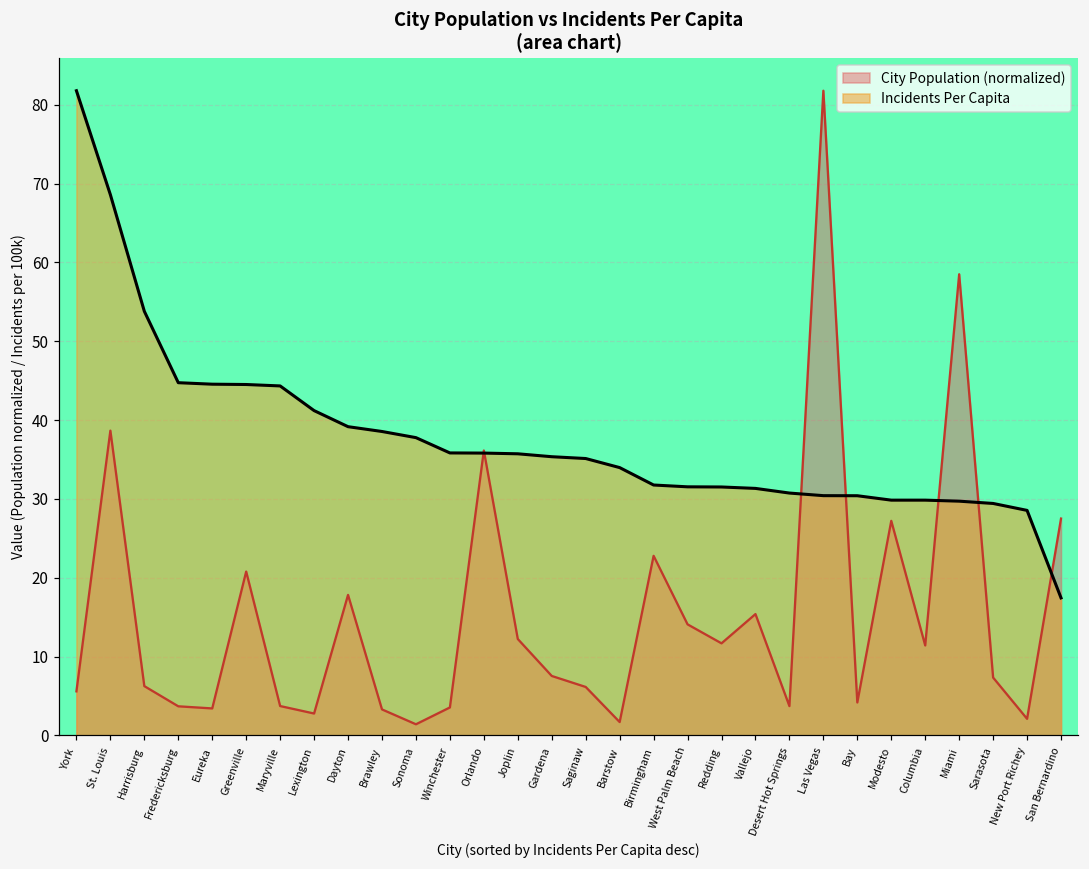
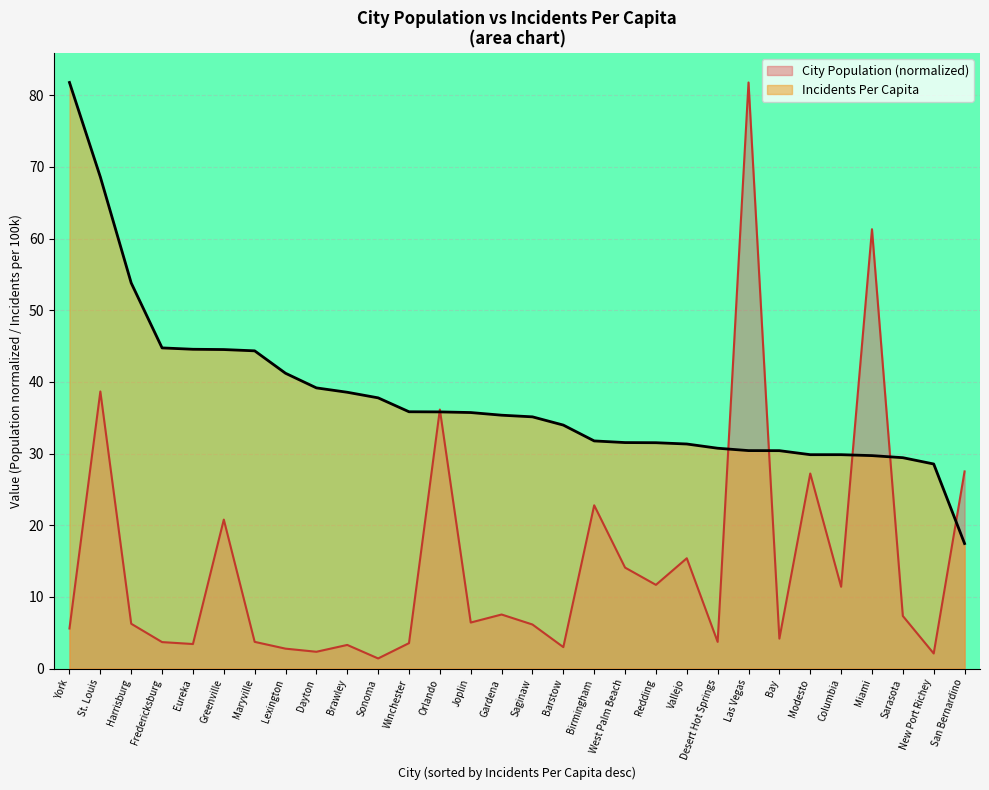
City Population (normalized), Dayton: 18 -> 2
City Population (normalized), Joplin: 12 -> 6
City Population (normalized), Barstow: 2 -> 3
City Population (normalized), Miami: 58 -> 61
